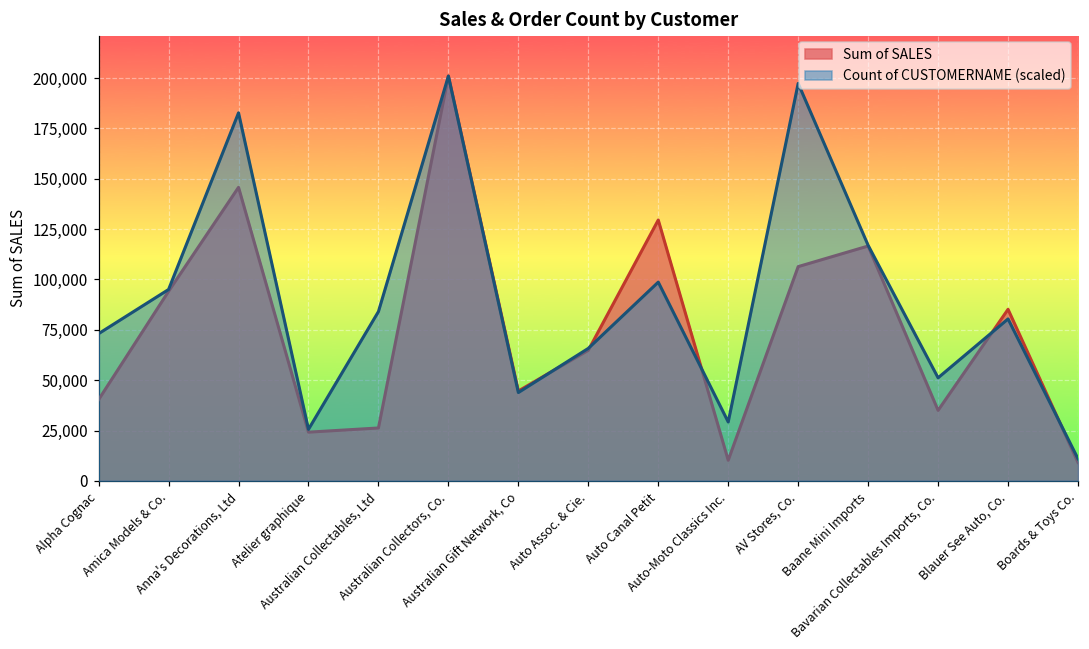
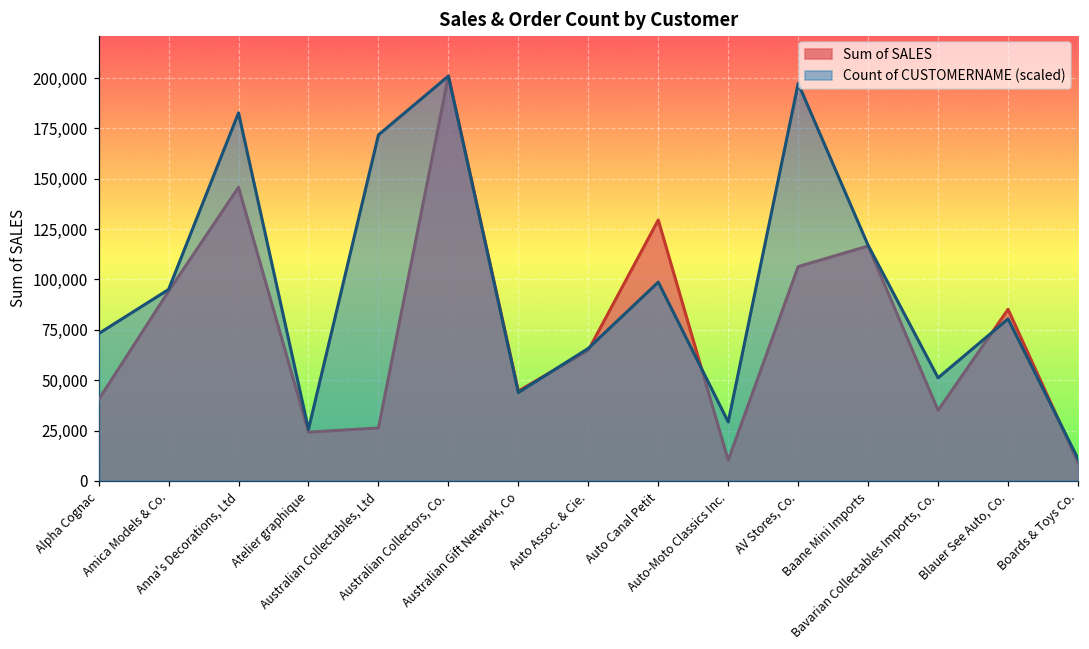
Count of CUSTOMERNAME (scaled), Australian Collectables, Ltd: 84,000 -> 172,000
